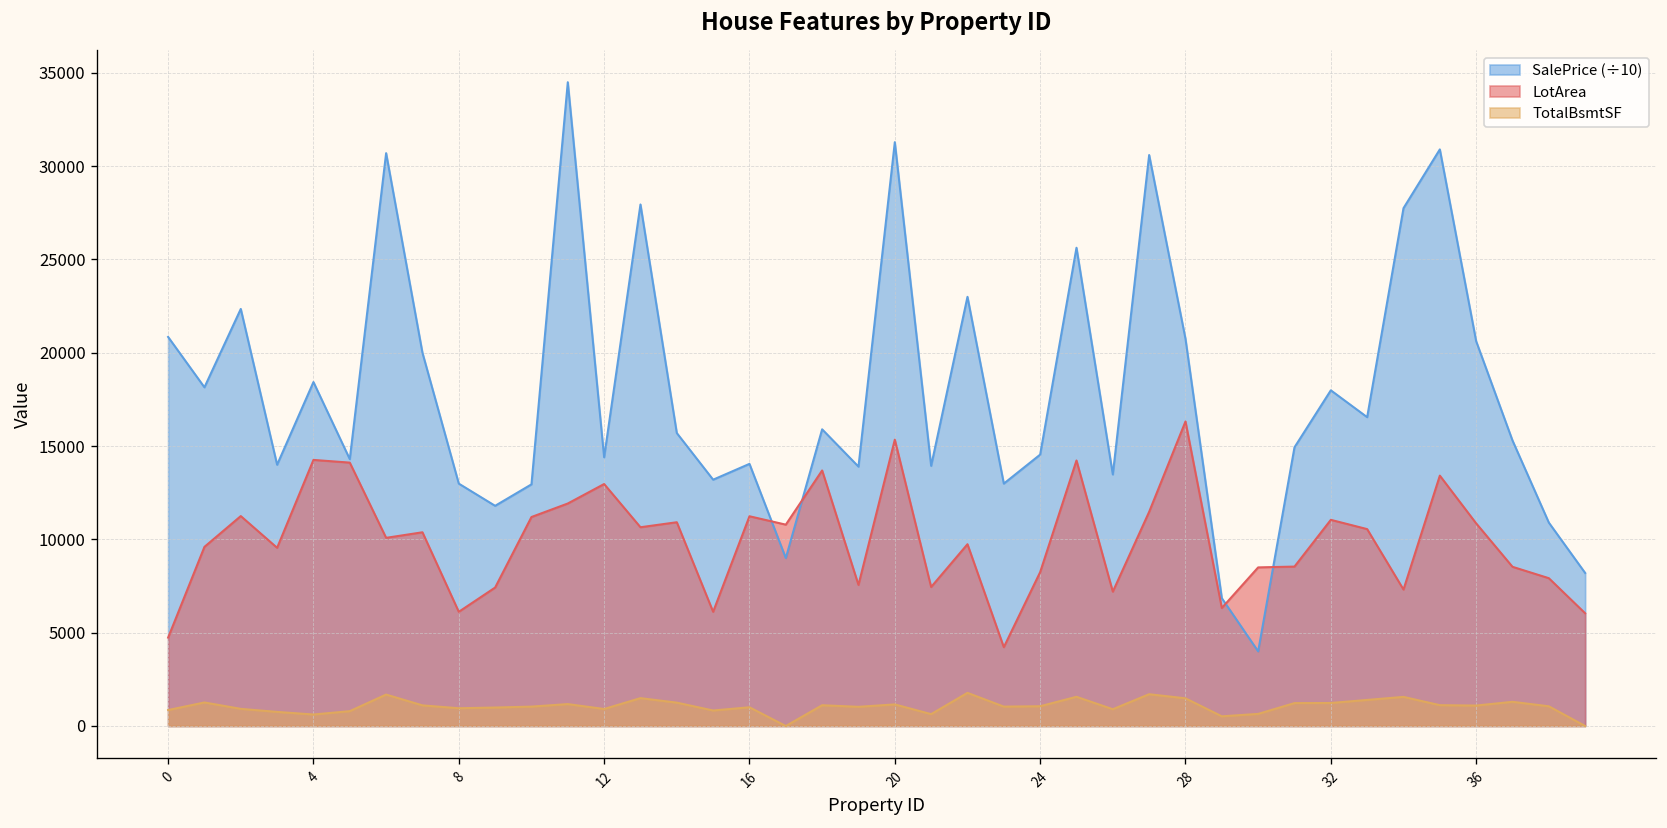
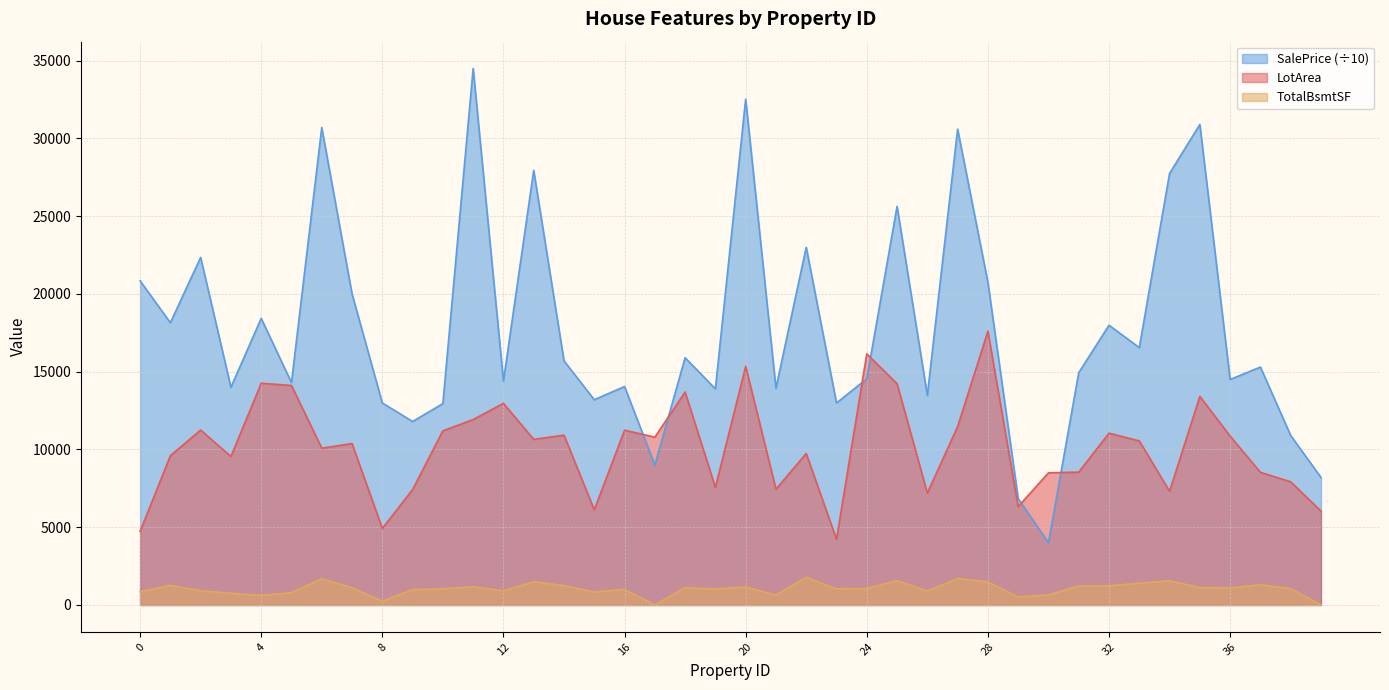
LotArea, 8: 6100 -> 4900
TotalBsmtSF, 8: 1000 -> 200
SalePrice (÷10), 20: 31300 -> 32500
LotArea, 24: 8200 -> 16200
LotArea, 28: 16300 -> 17600
SalePrice (÷10), 36: 20600 -> 14500
